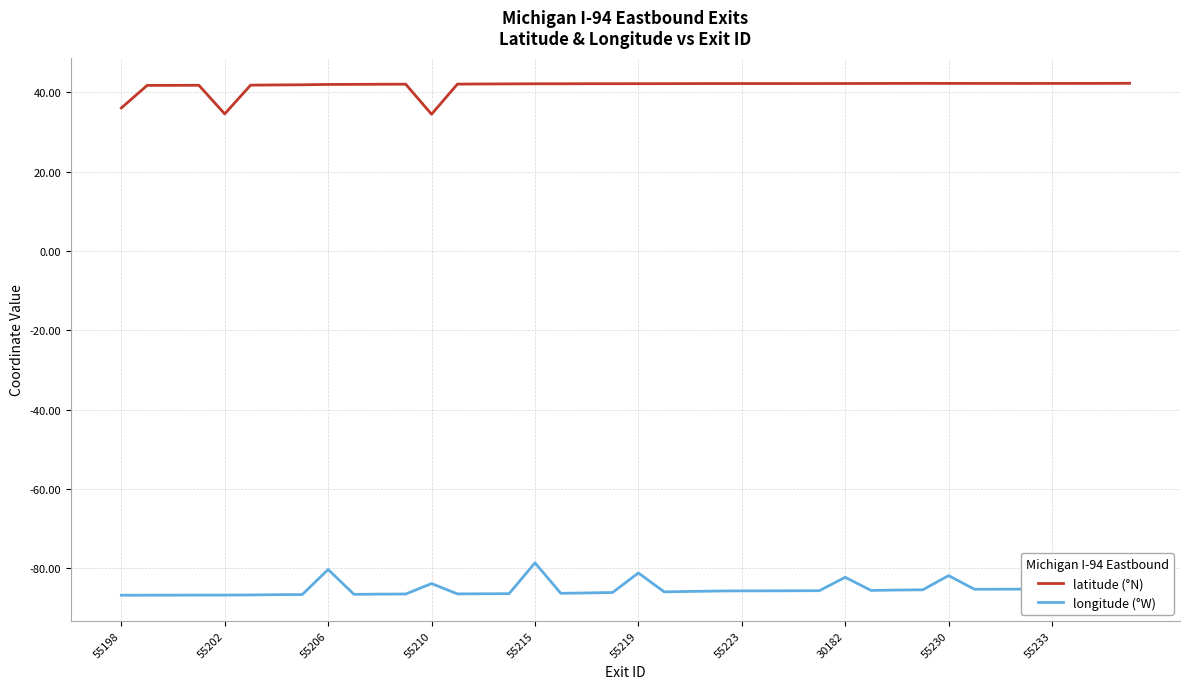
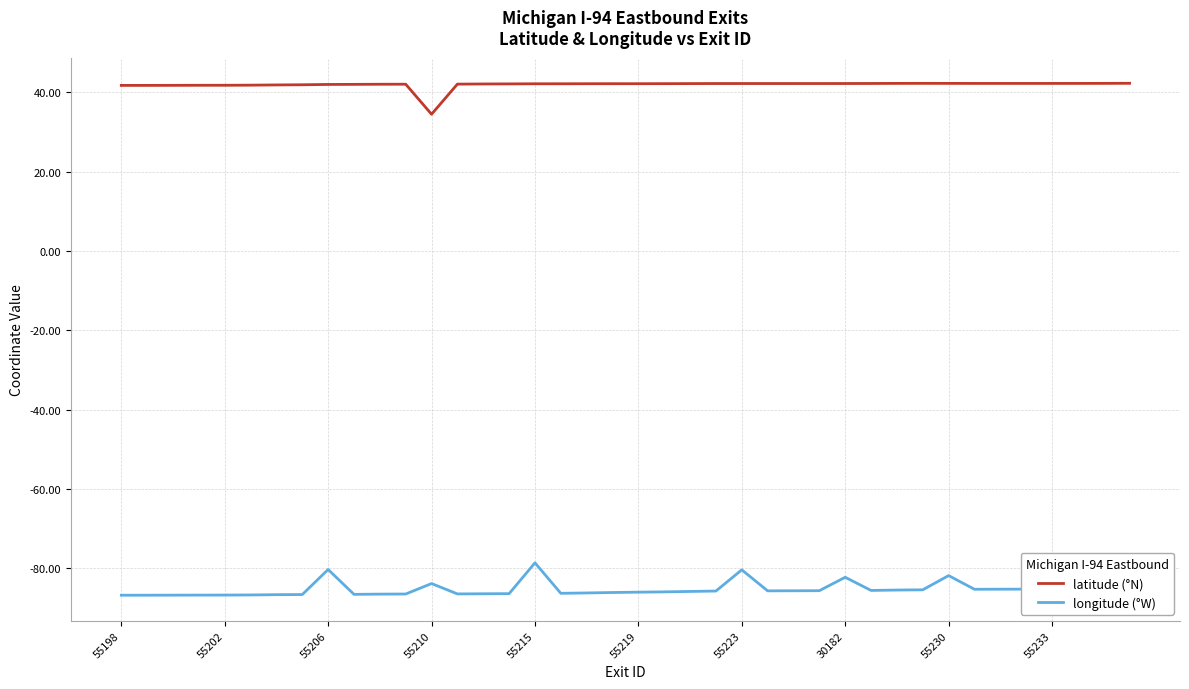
latitude (°N), 55198: 36 -> 42
latitude (°N), 55202: 35 -> 42
longitude (°W), 55219: -81 -> -86
longitude (°W), 55223: -86 -> -80
